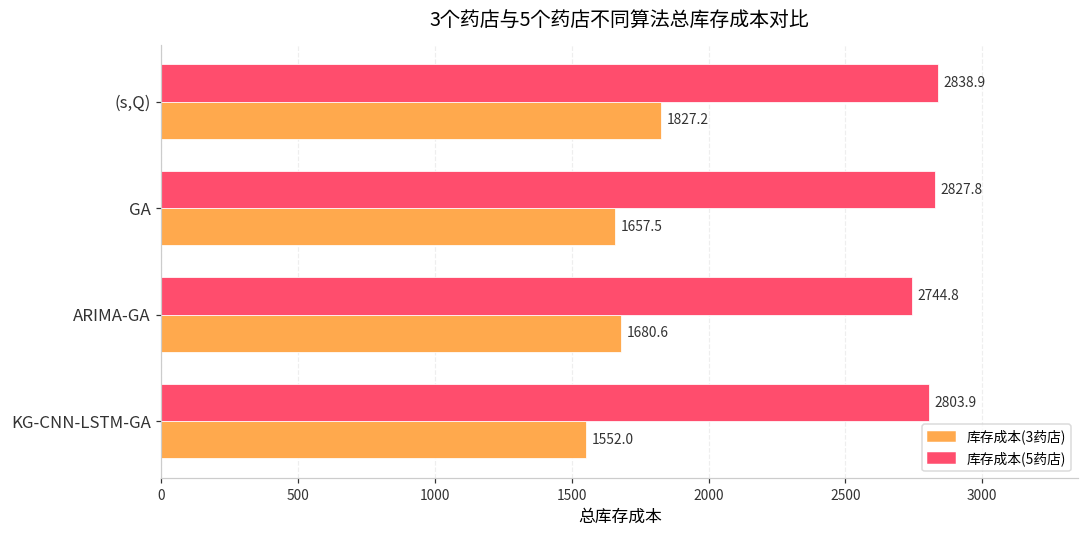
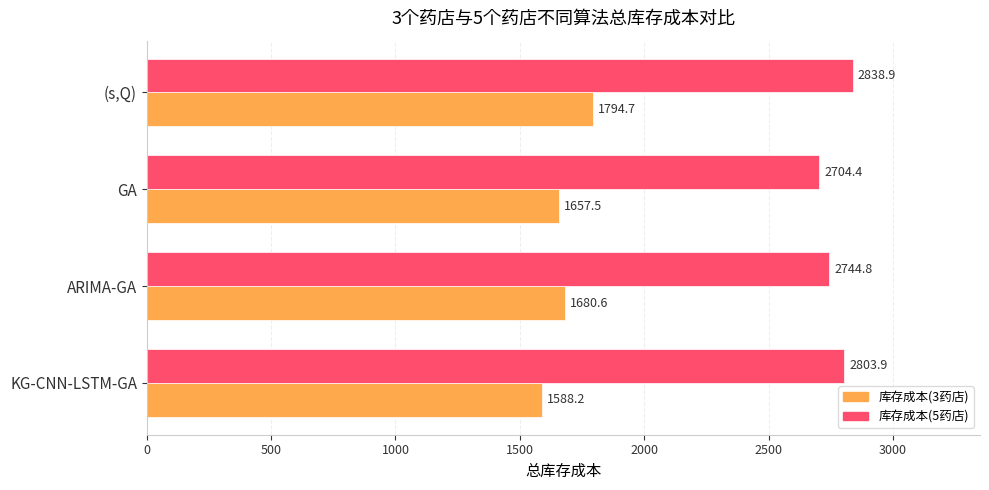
库存成本(3药店), (s,Q): 1827.2 -> 1794.7
库存成本(5药店), GA: 2827.8 -> 2704.4
库存成本(3药店), KG-CNN-LSTM-GA: 1552.0 -> 1588.2
